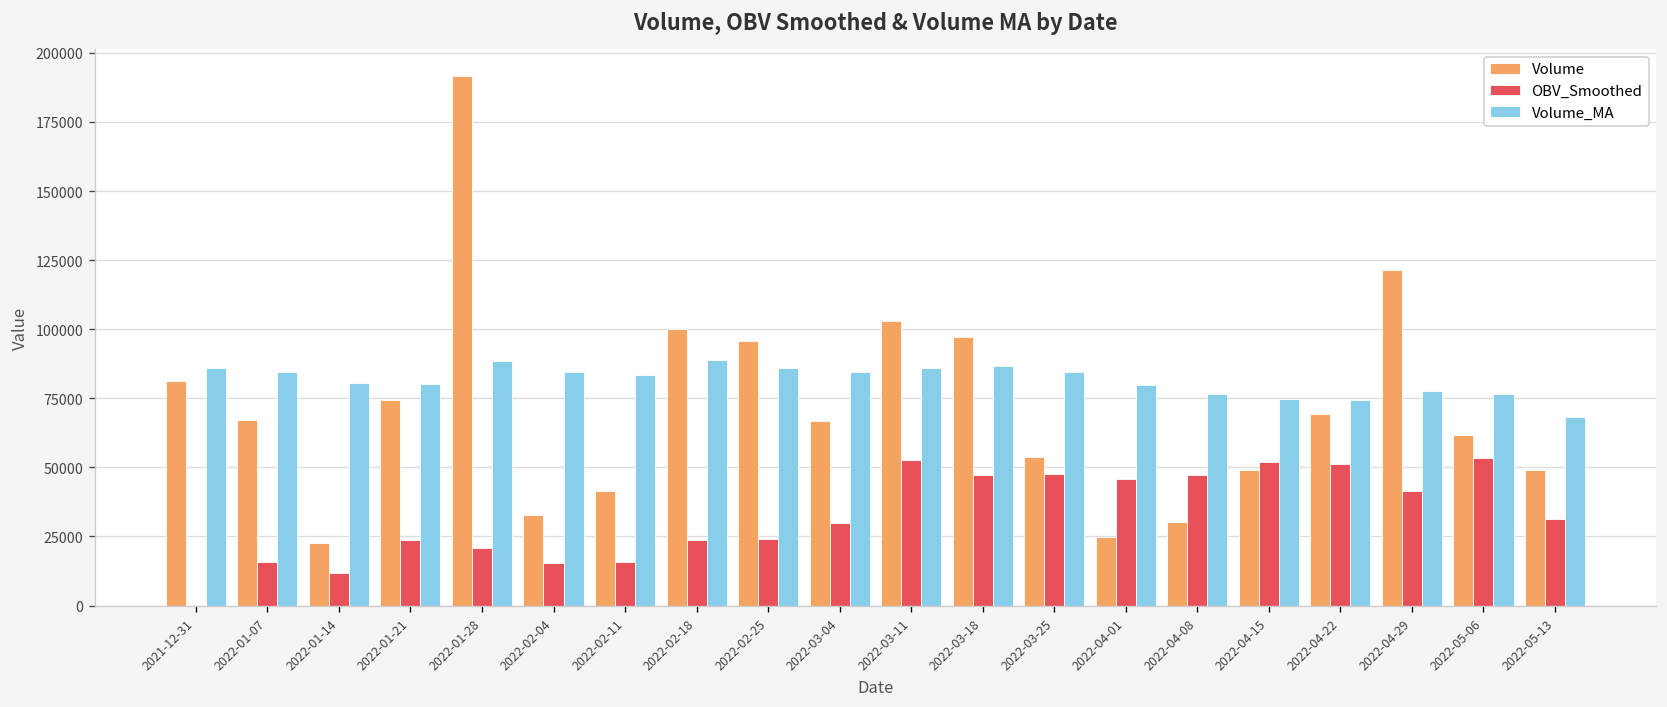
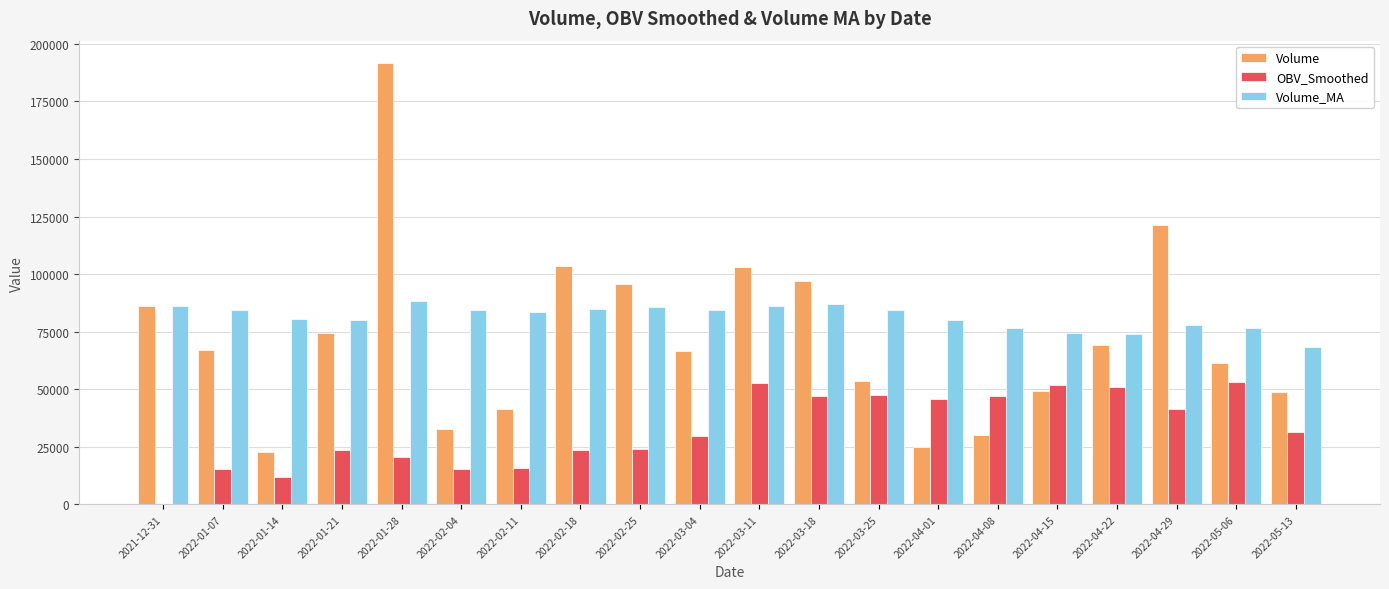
Volume, 2021-12-31: 81000 -> 86000
Volume, 2022-02-18: 100000 -> 103000
Volume_MA, 2022-02-18: 89000 -> 85000
